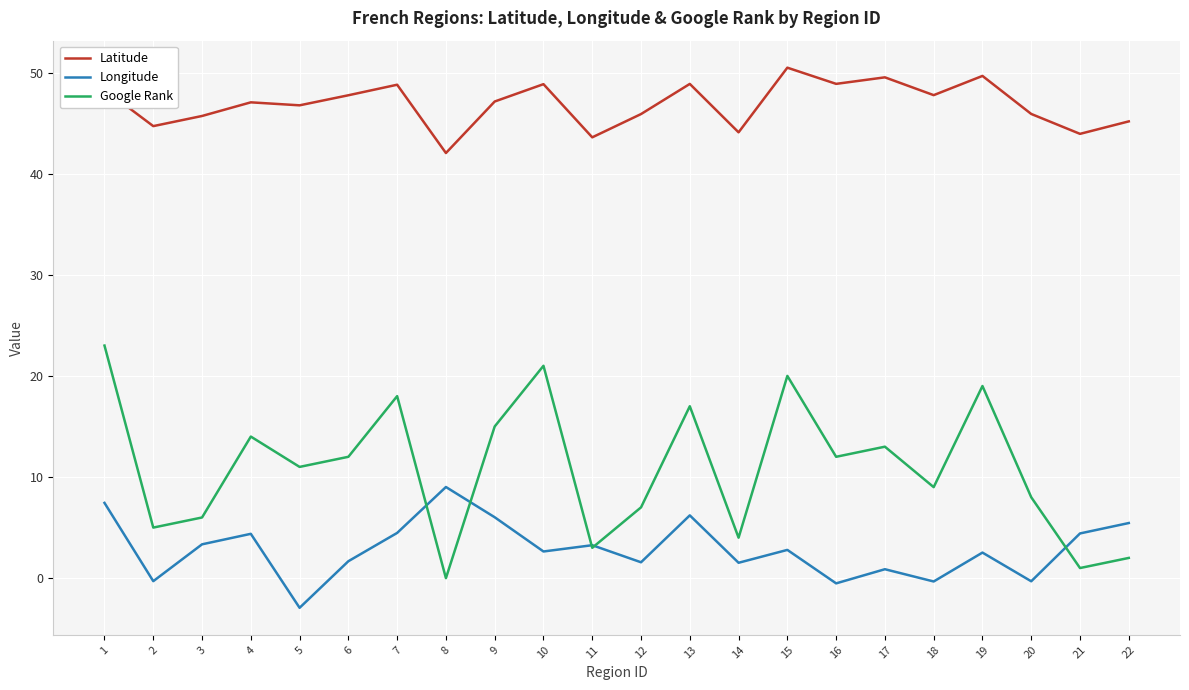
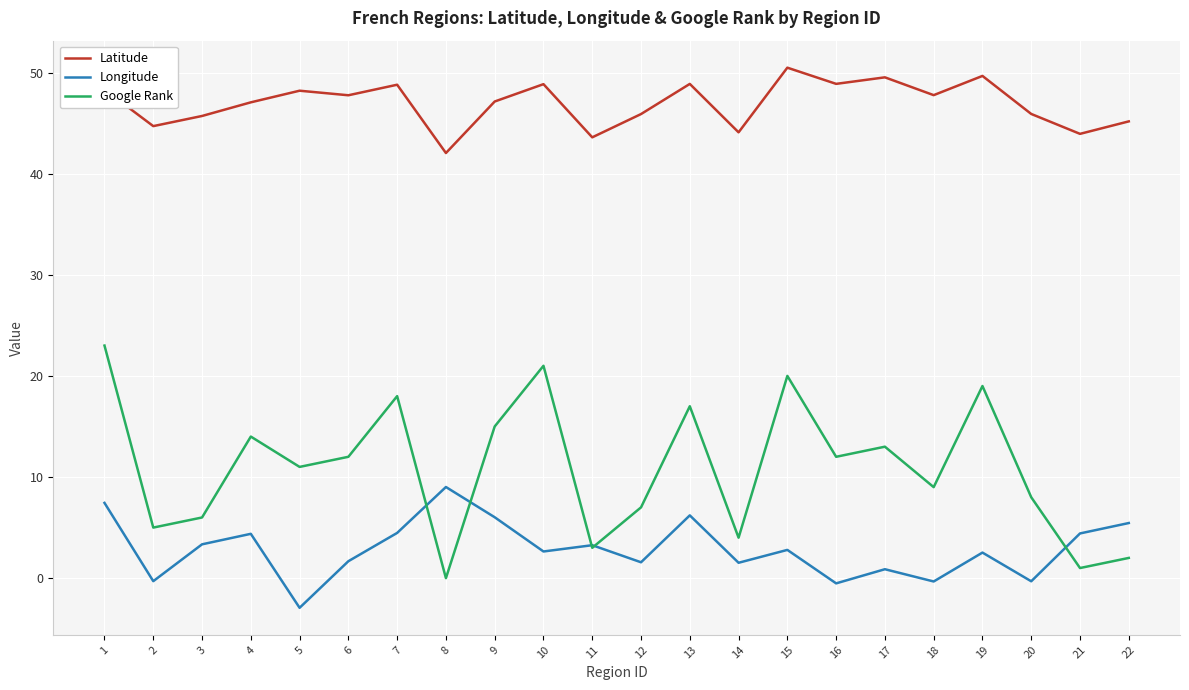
Latitude, 5: 46.8 -> 48.2
